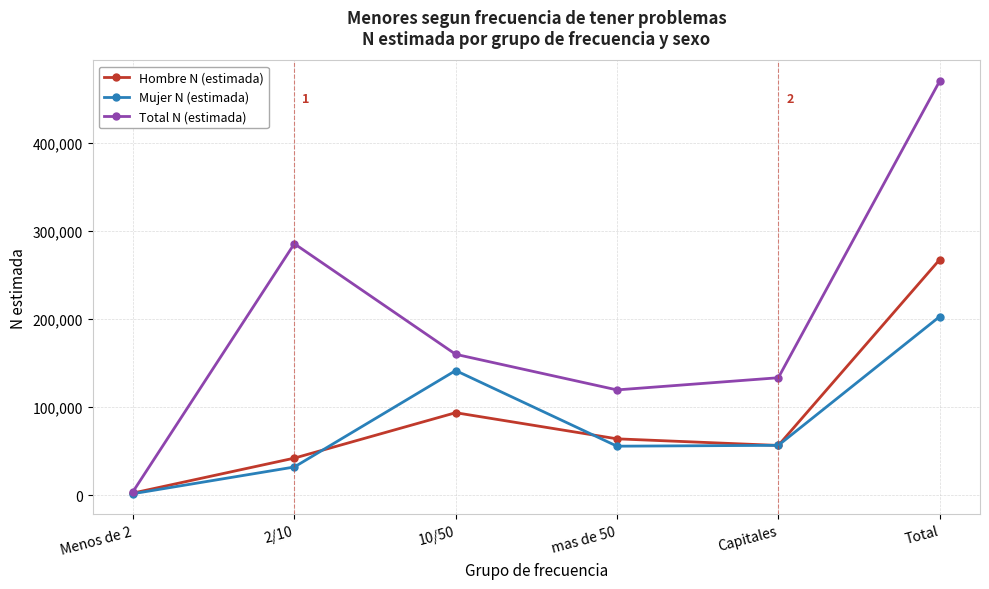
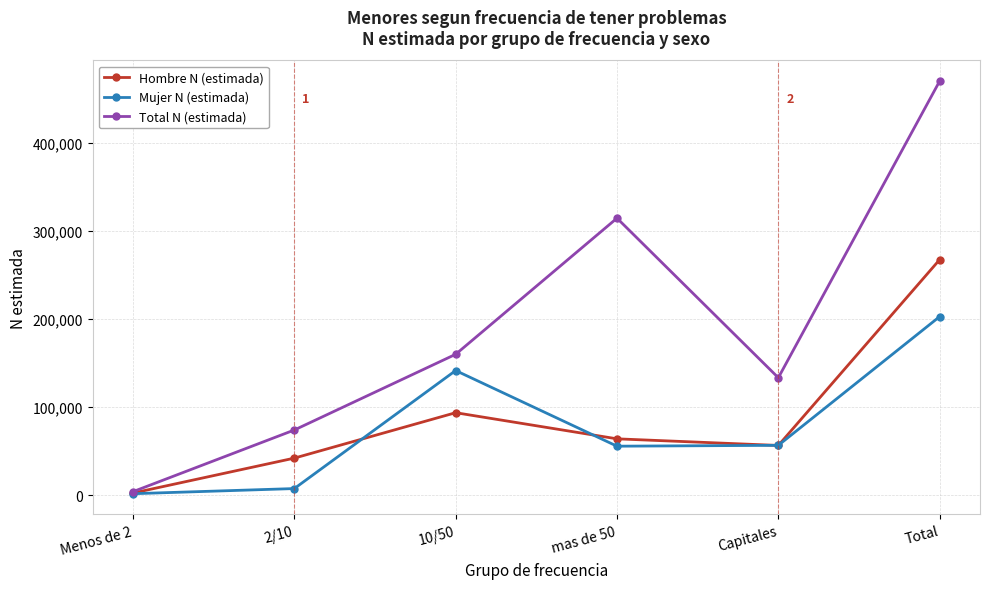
Mujer N (estimada), 2/10: 30,000 -> 10,000
Total N (estimada), 2/10: 290,000 -> 70,000
Total N (estimada), mas de 50: 120,000 -> 310,000
